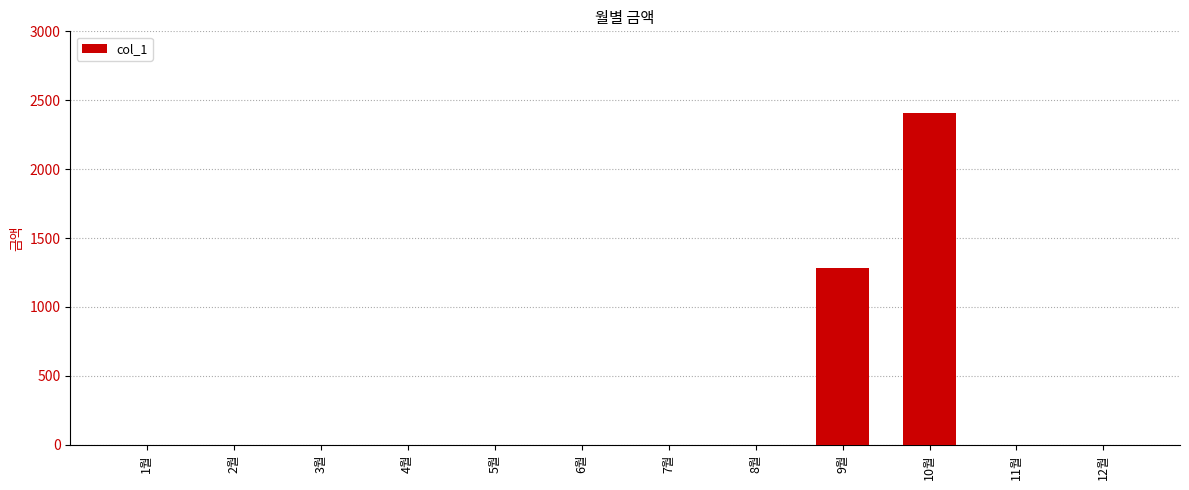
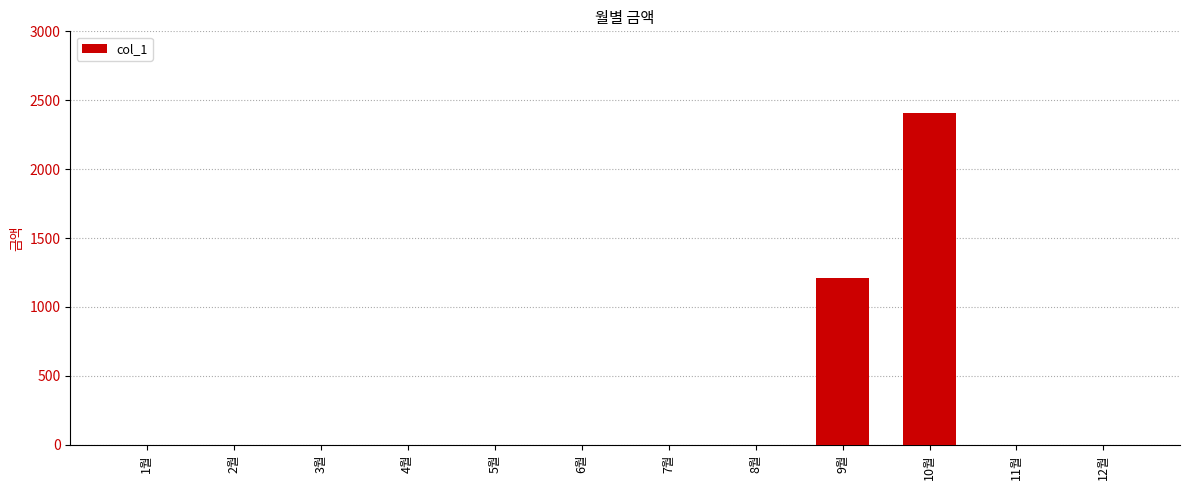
9월: 1280 -> 1210
